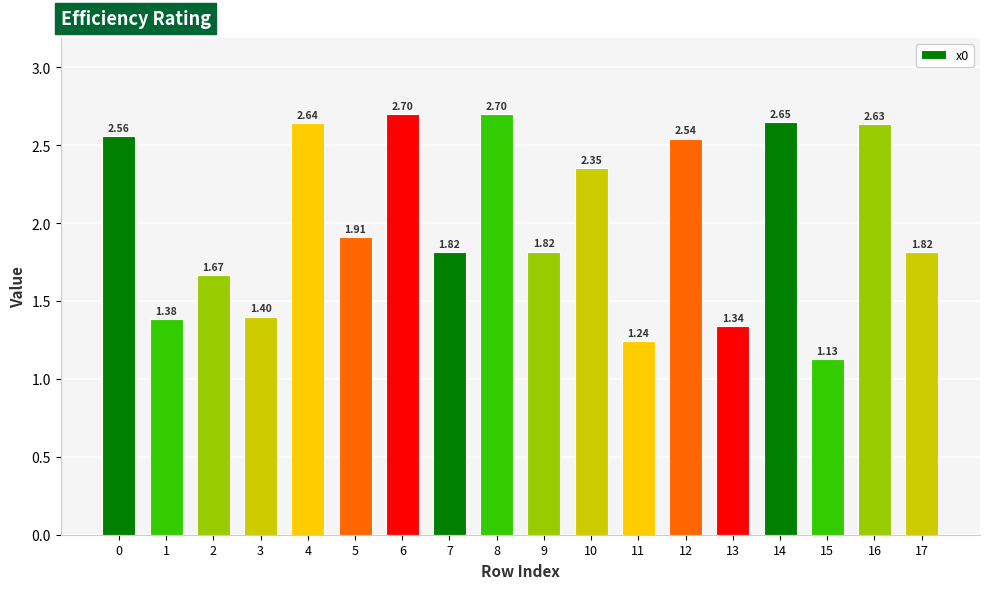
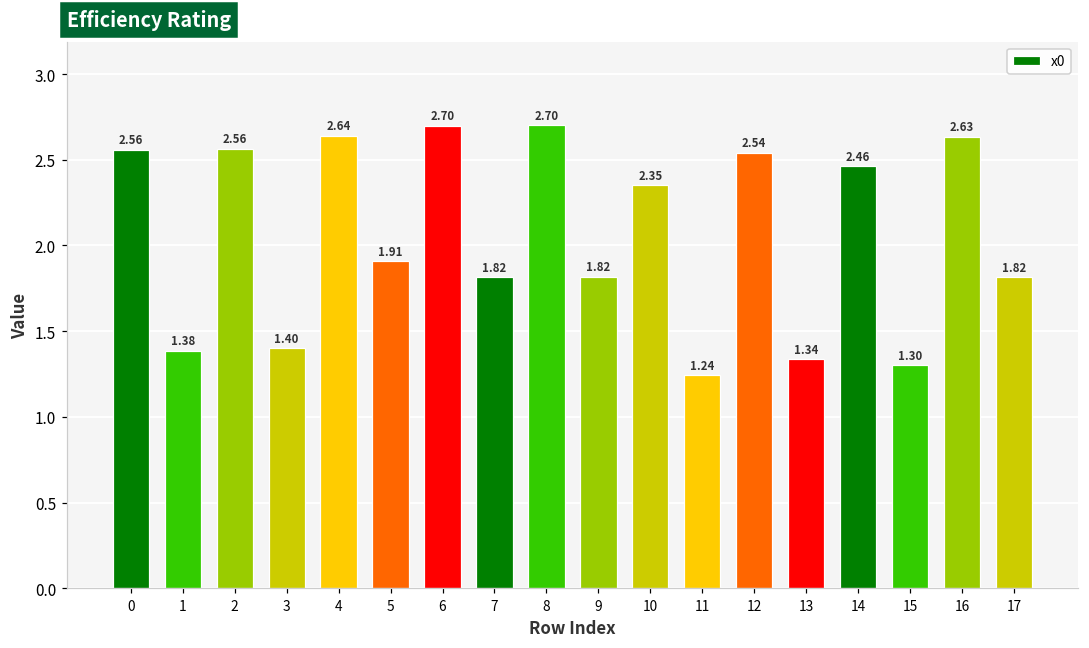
2: 1.67 -> 2.56
14: 2.65 -> 2.46
15: 1.13 -> 1.30
